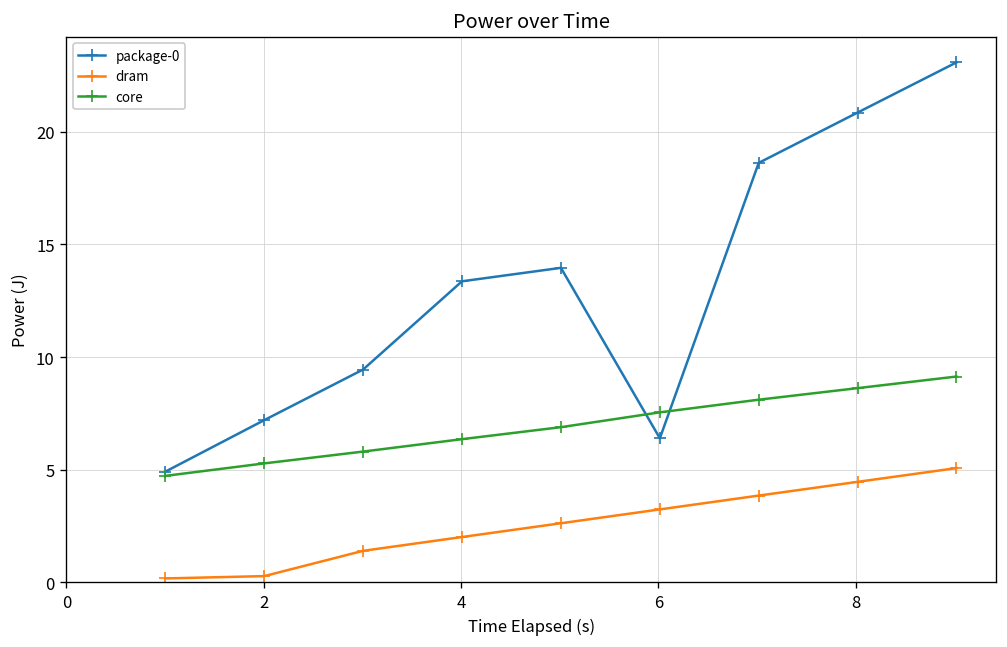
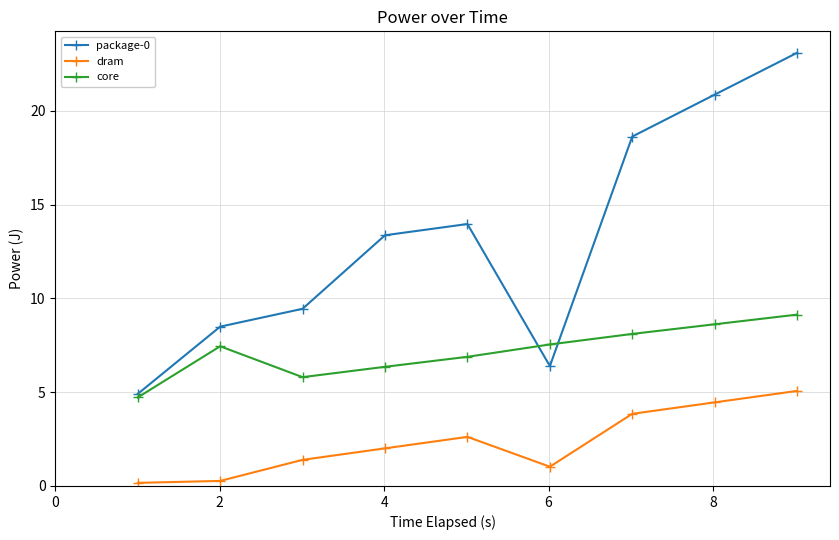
package-0, 2: 7.2 -> 8.5
core, 2: 5.3 -> 7.4
dram, 6: 3.2 -> 1.0
